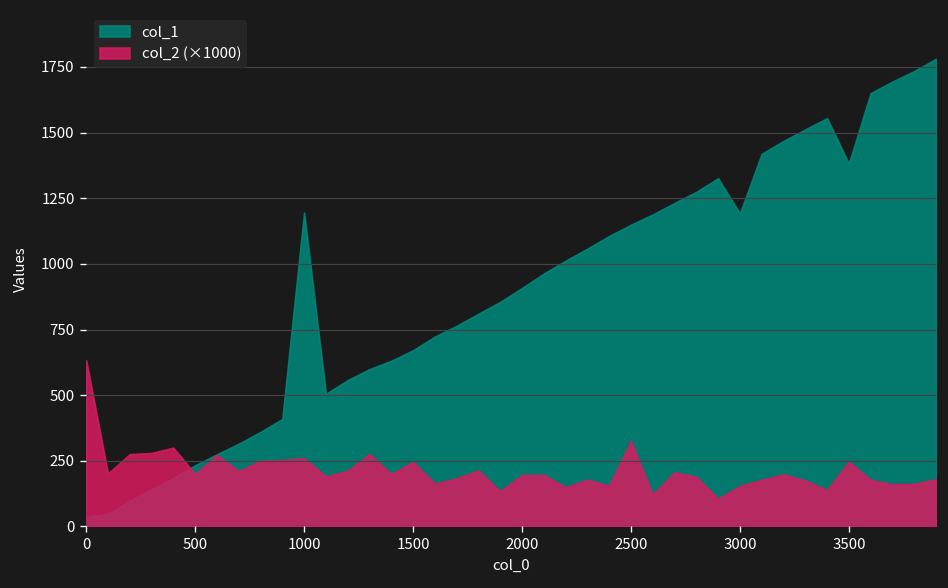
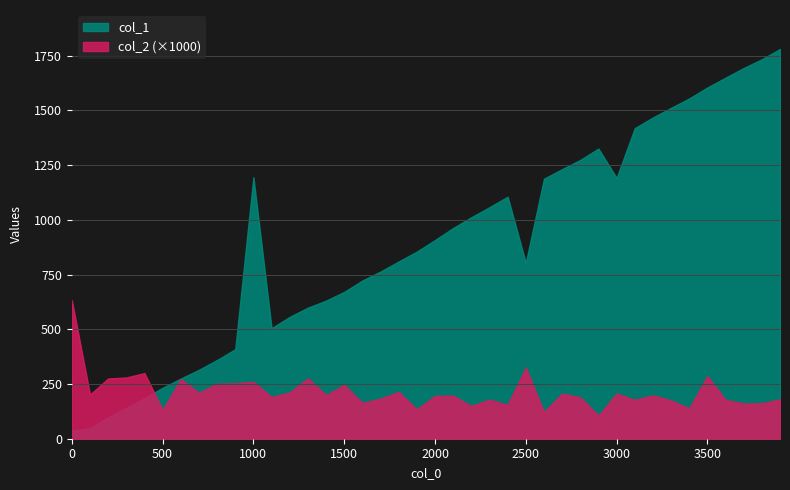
col_2 (×1000), 500: 200 -> 130
col_1, 2500: 1150 -> 800
col_2 (×1000), 3000: 150 -> 210
col_1, 3500: 1380 -> 1610
col_2 (×1000), 3500: 250 -> 290
